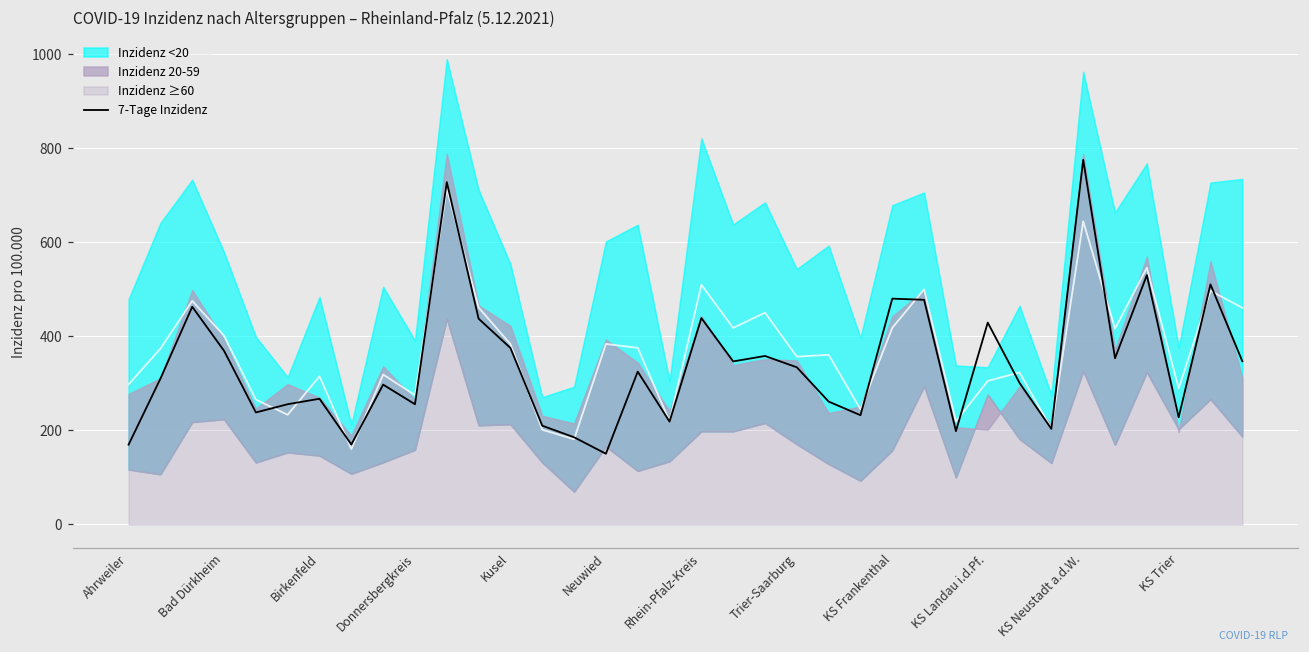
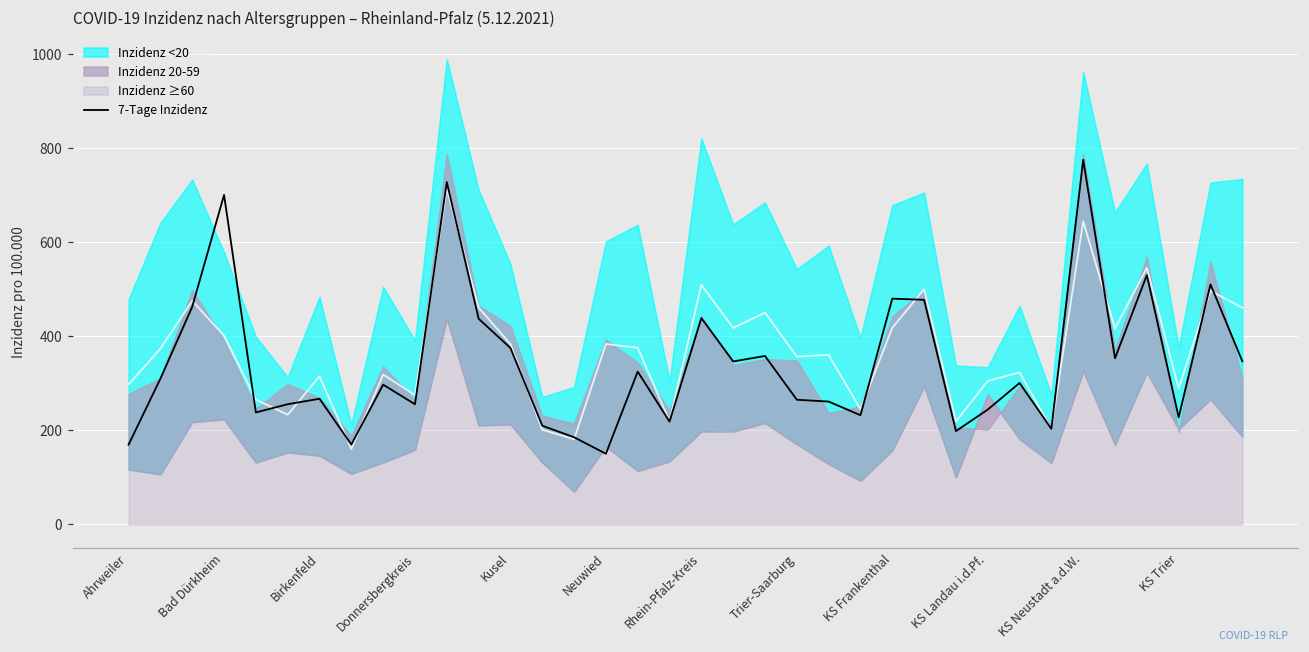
7-Tage Inzidenz, Bad Dürkheim: 370 -> 700
7-Tage Inzidenz, Trier-Saarburg: 330 -> 270
7-Tage Inzidenz, KS Landau i.d.Pf.: 430 -> 240
